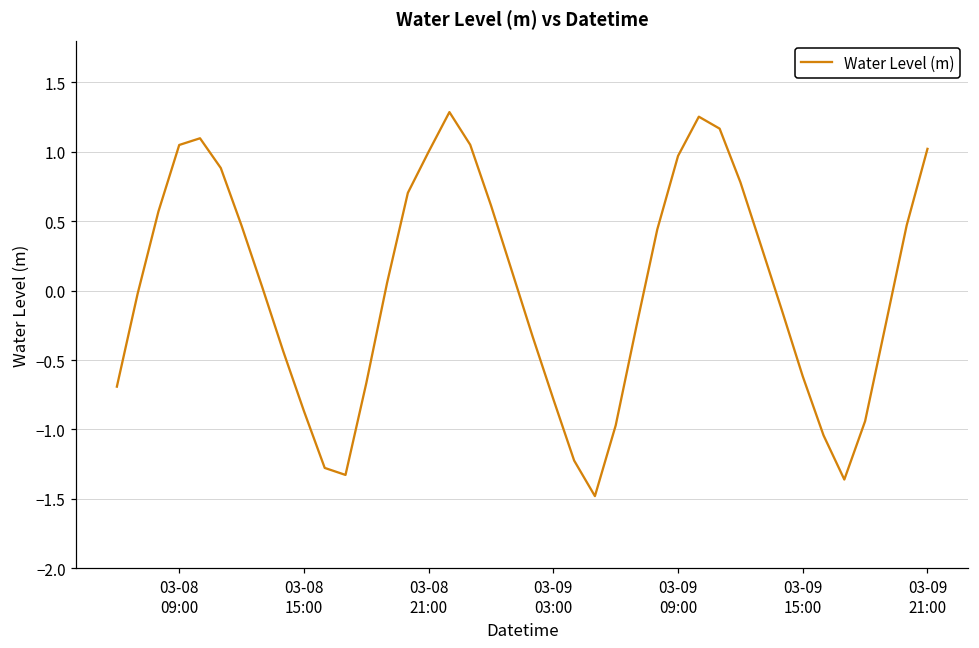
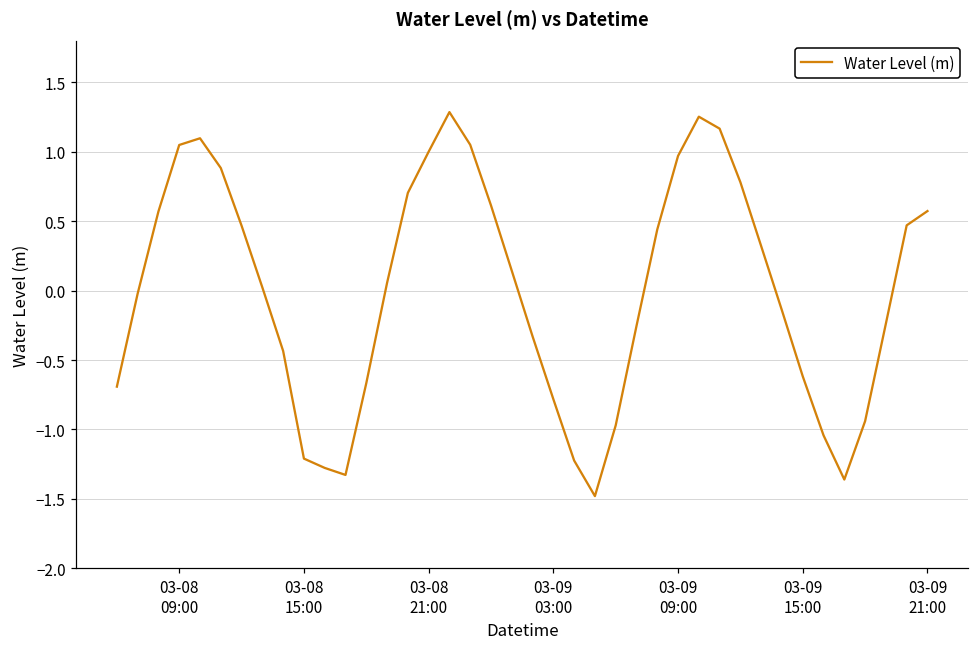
03-08 15:00: -0.87 -> -1.21
03-09 21:00: 1.02 -> 0.57
